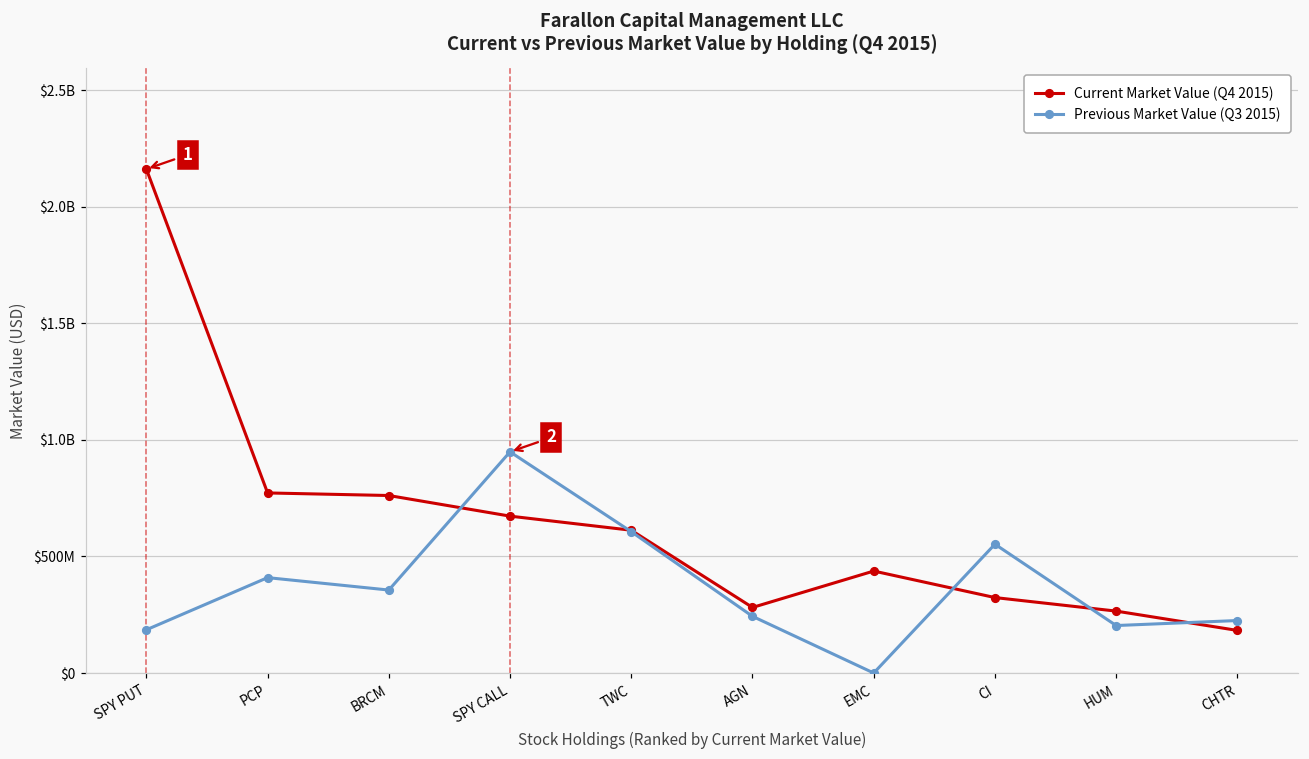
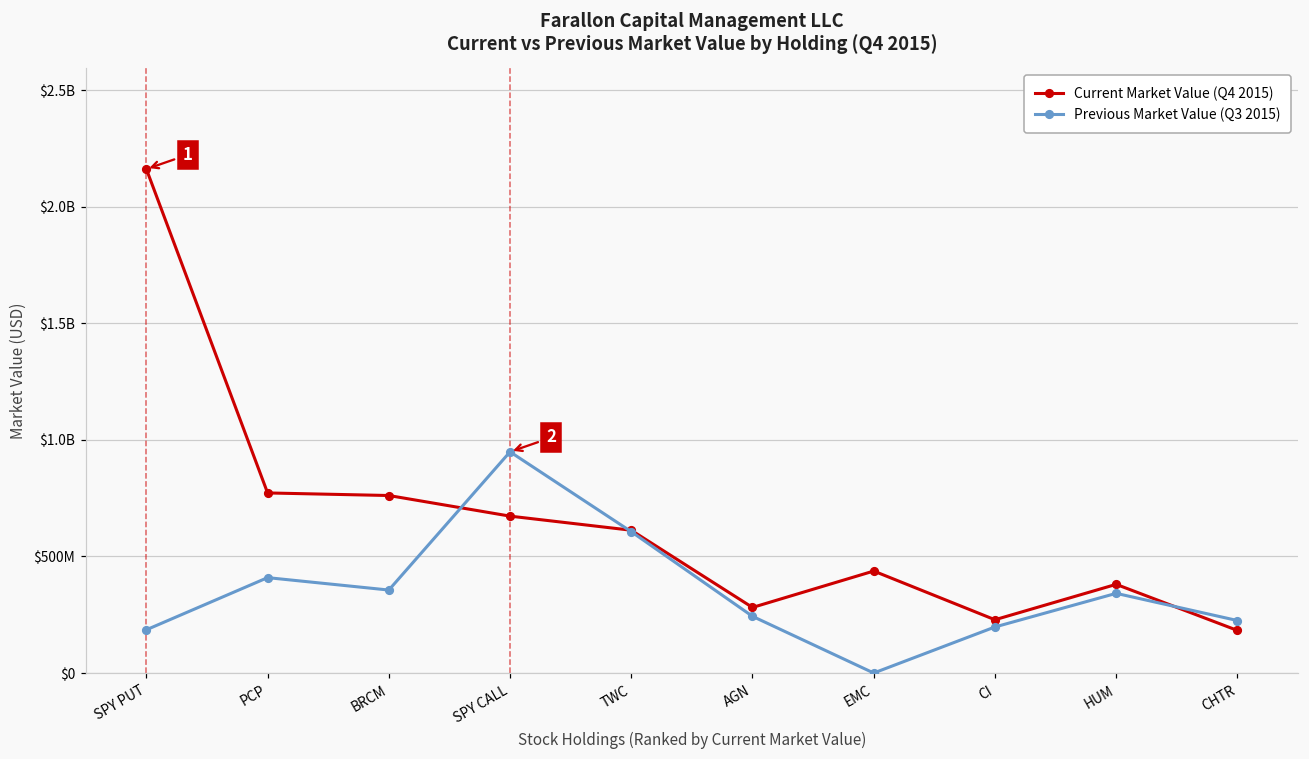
Current Market Value (Q4 2015), CI: $320000000 -> $230000000
Previous Market Value (Q3 2015), CI: $550000000 -> $200000000
Current Market Value (Q4 2015), HUM: $270000000 -> $380000000
Previous Market Value (Q3 2015), HUM: $200000000 -> $340000000
